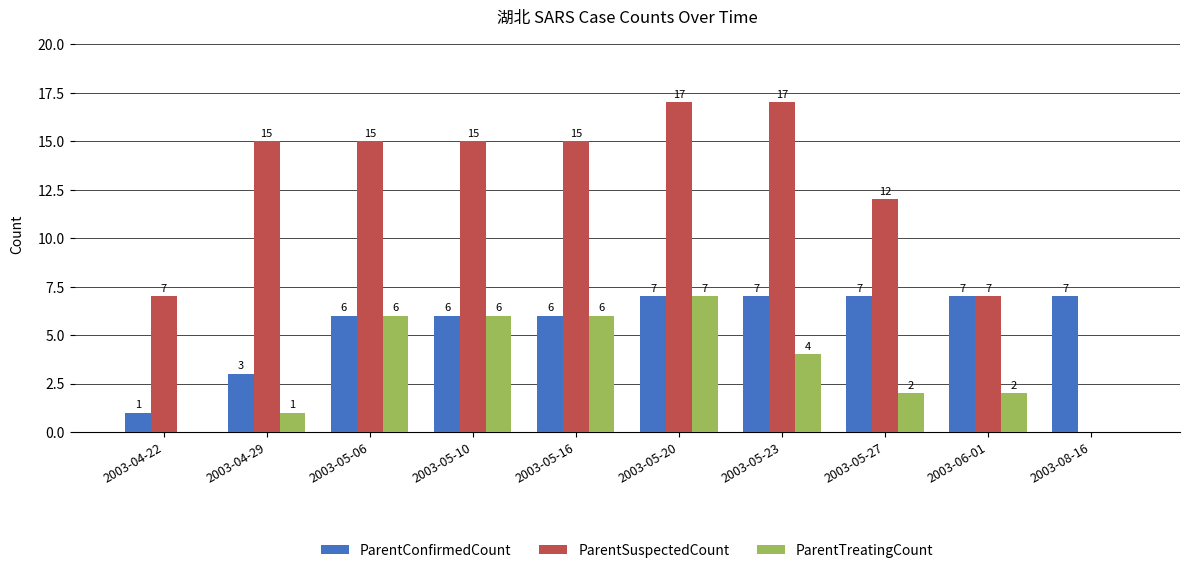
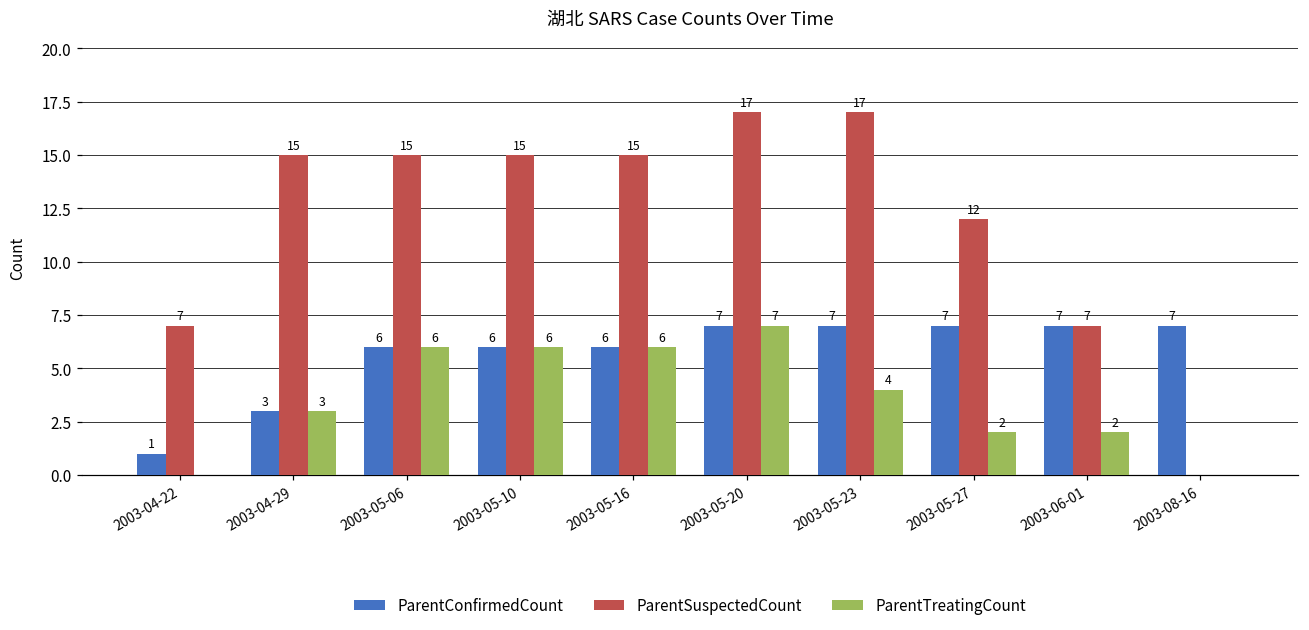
ParentTreatingCount, 2003-04-29: 1 -> 3
